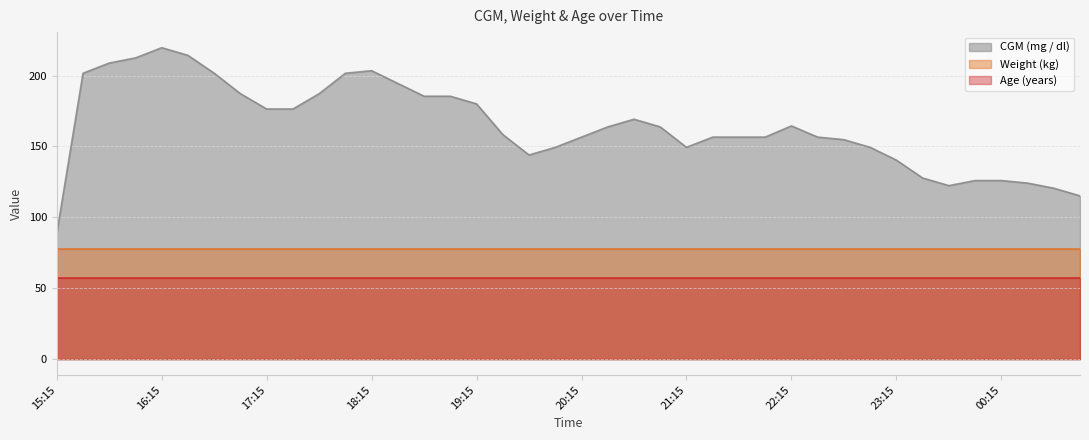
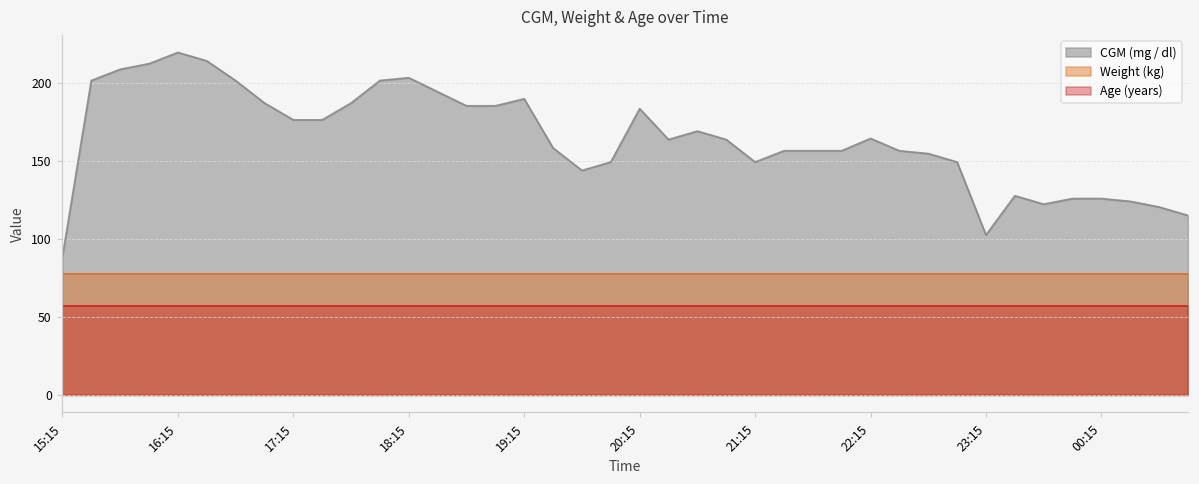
CGM (mg / dl), 19:15: 180 -> 190
CGM (mg / dl), 20:15: 157 -> 184
CGM (mg / dl), 23:15: 140 -> 103
